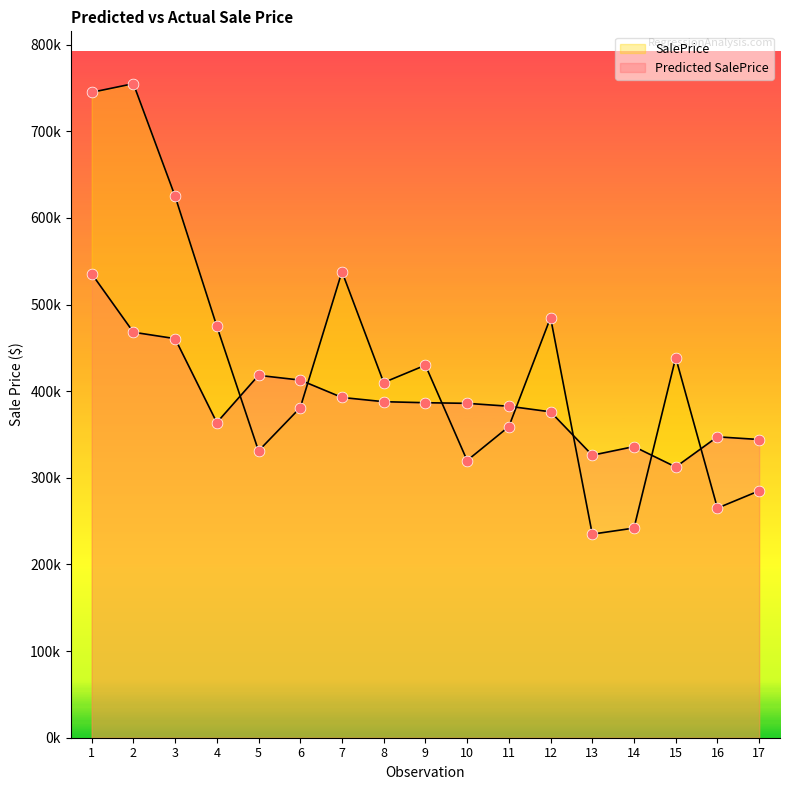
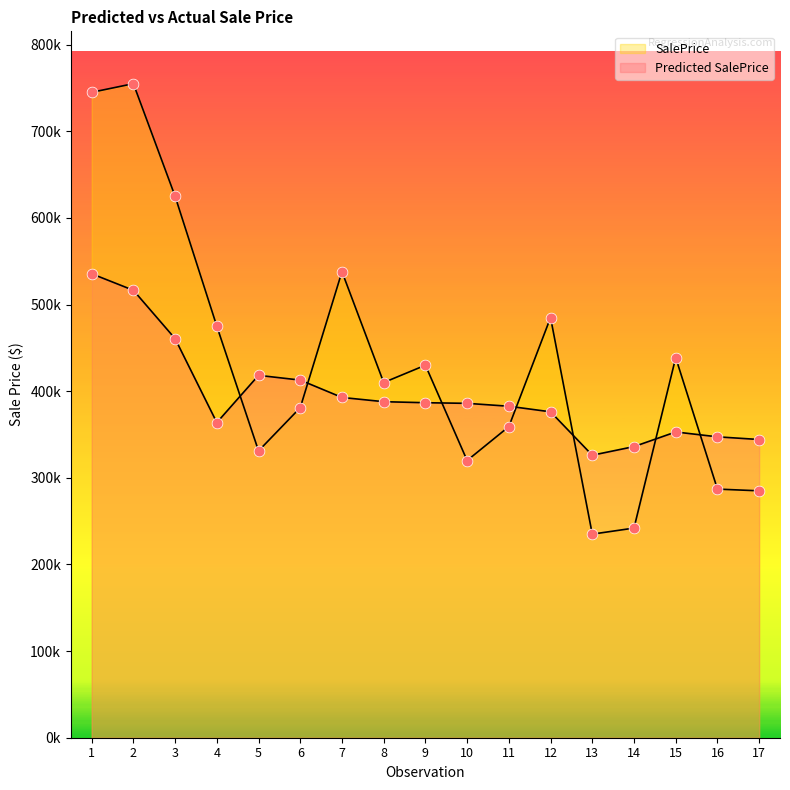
Predicted SalePrice, 2: 470000 -> 520000
Predicted SalePrice, 15: 310000 -> 350000
SalePrice, 16: 270000 -> 290000
